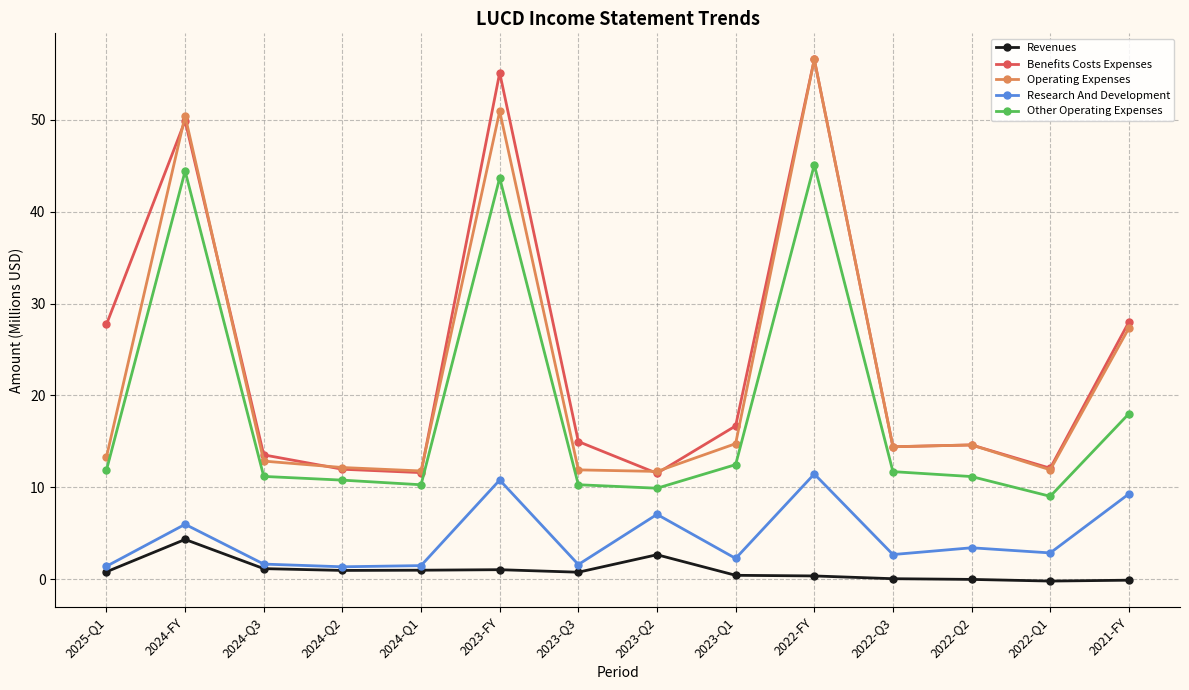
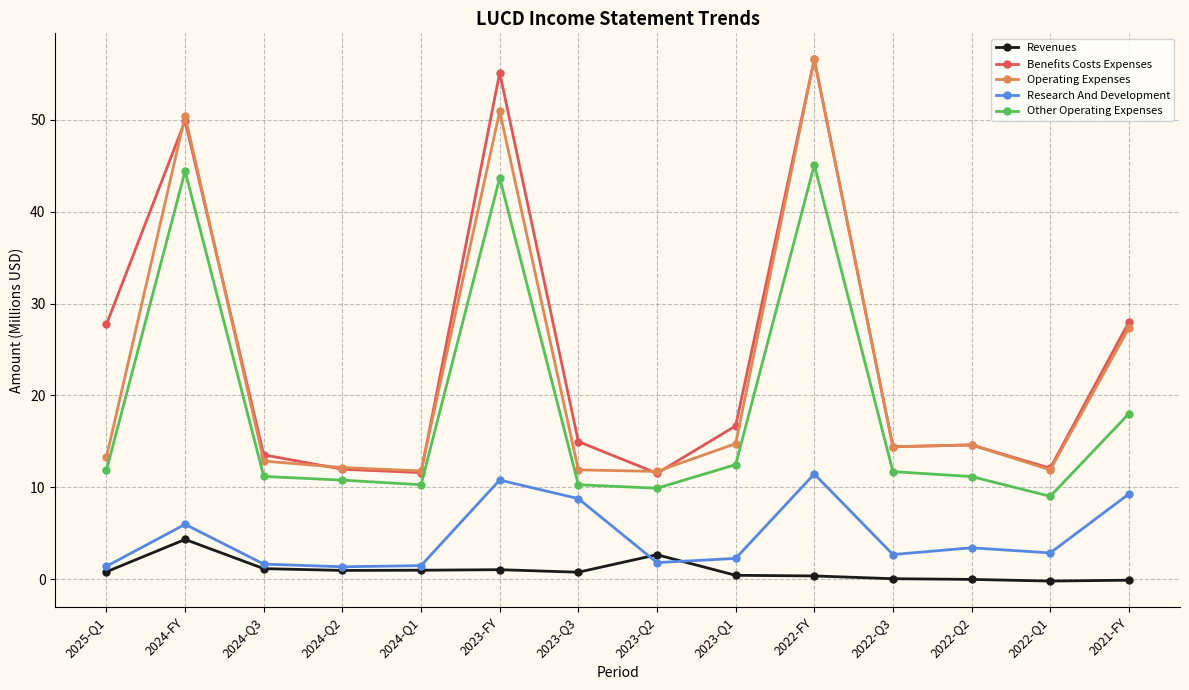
Research And Development, 2023-Q3: 2 -> 9
Research And Development, 2023-Q2: 7 -> 2
